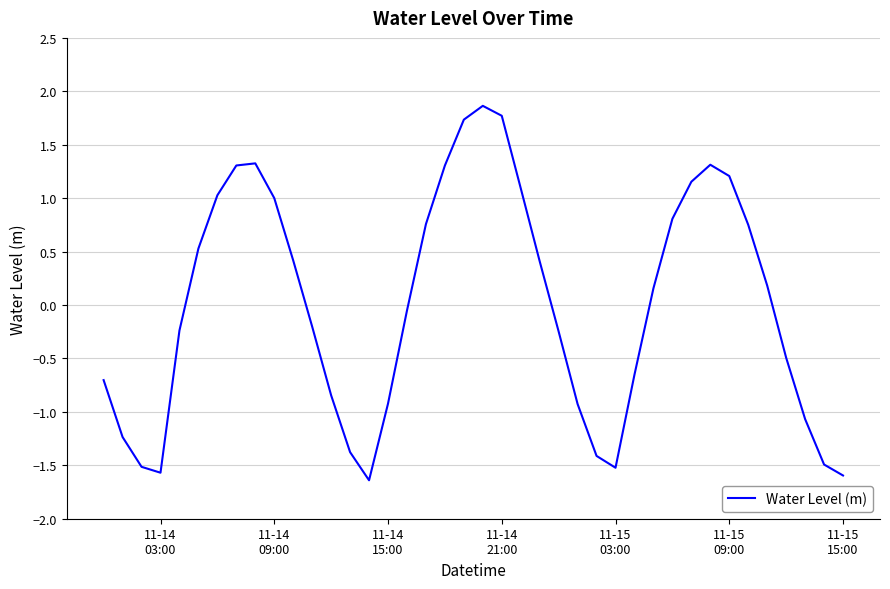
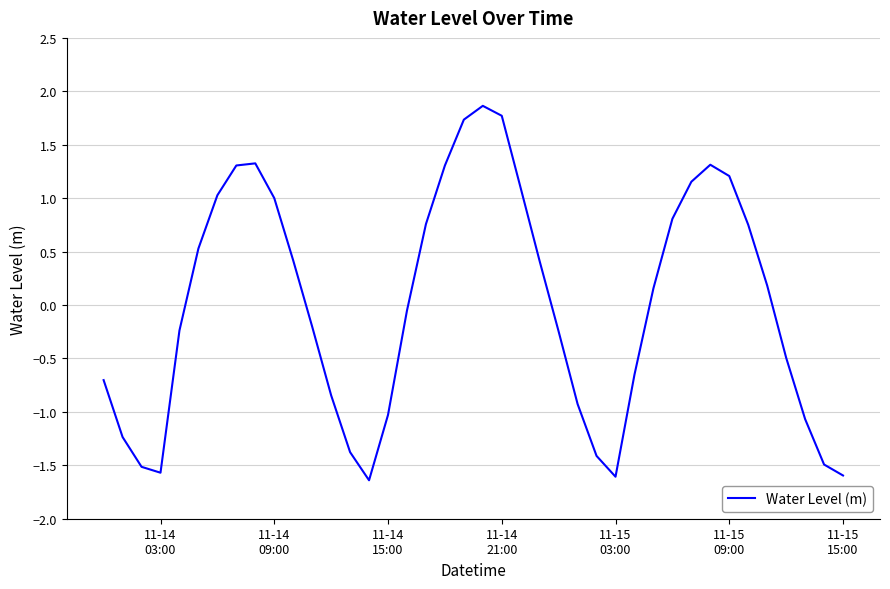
11-14 15:00: -0.92 -> -1.03
11-15 03:00: -1.52 -> -1.61
